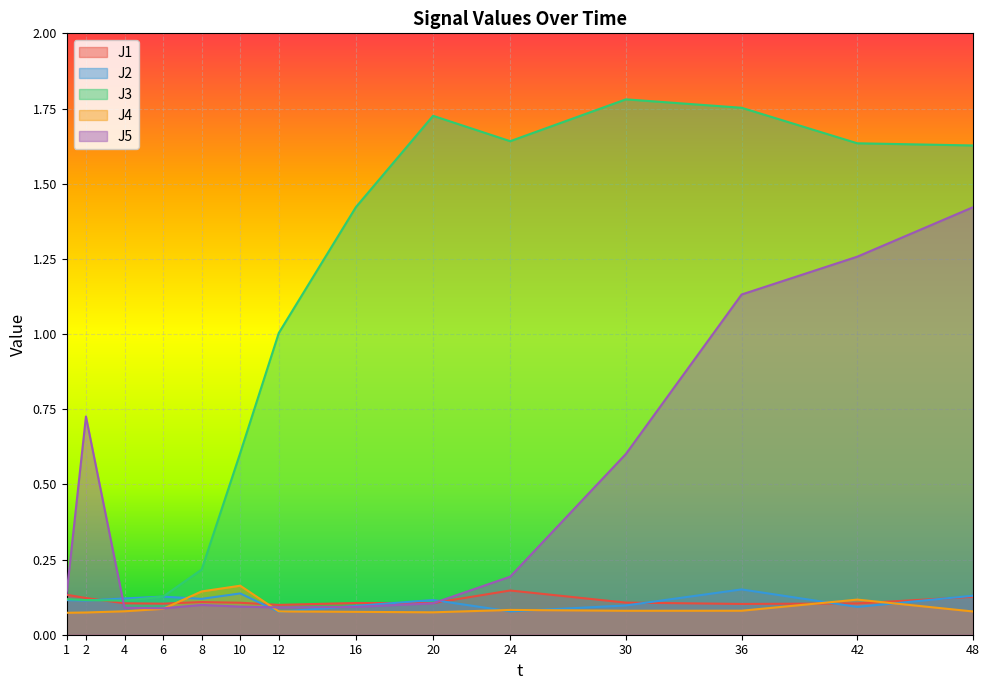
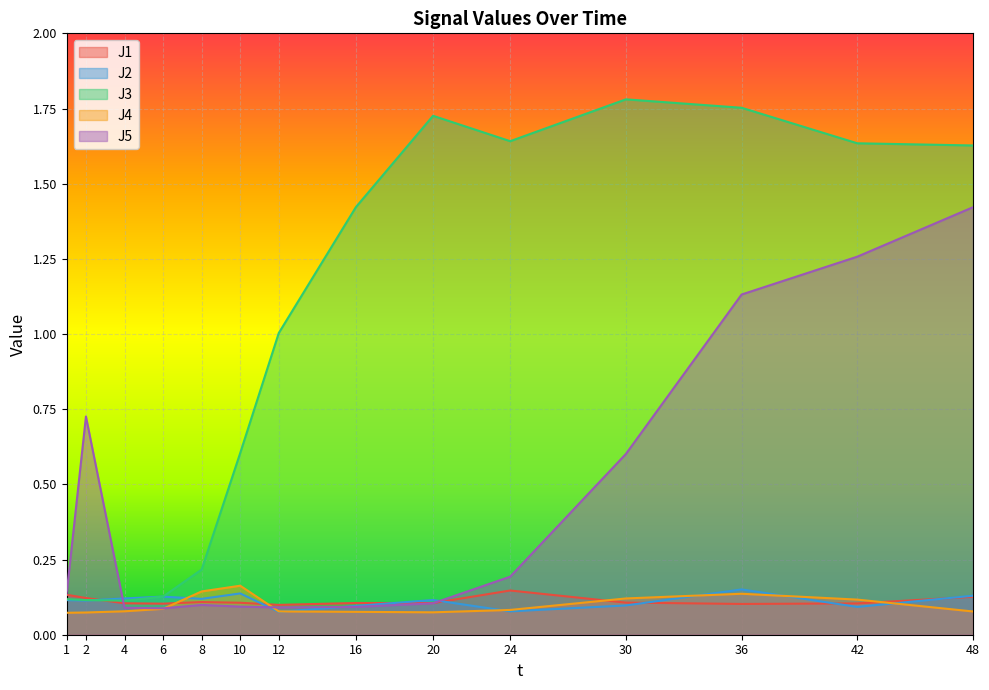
J4, 30: 0.08 -> 0.12
J4, 36: 0.08 -> 0.14
